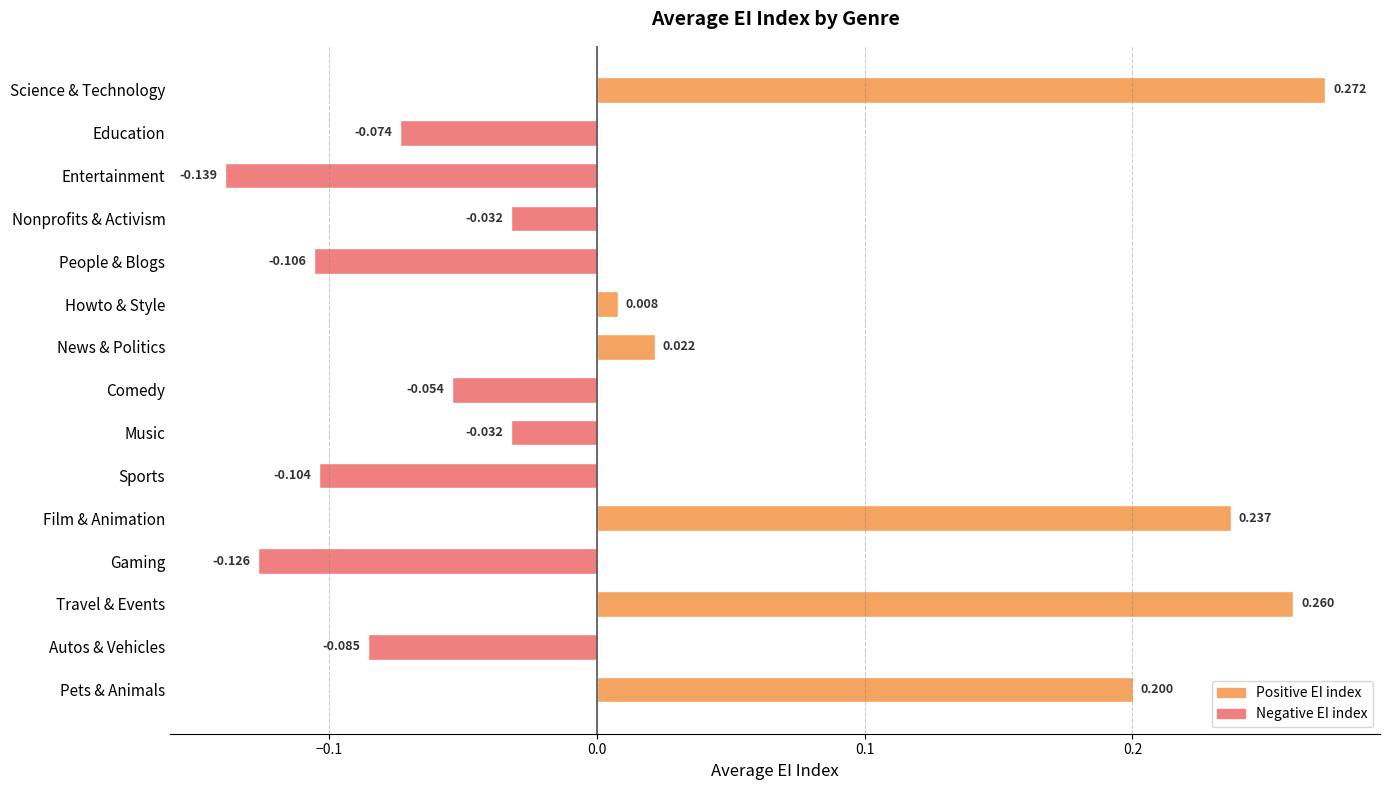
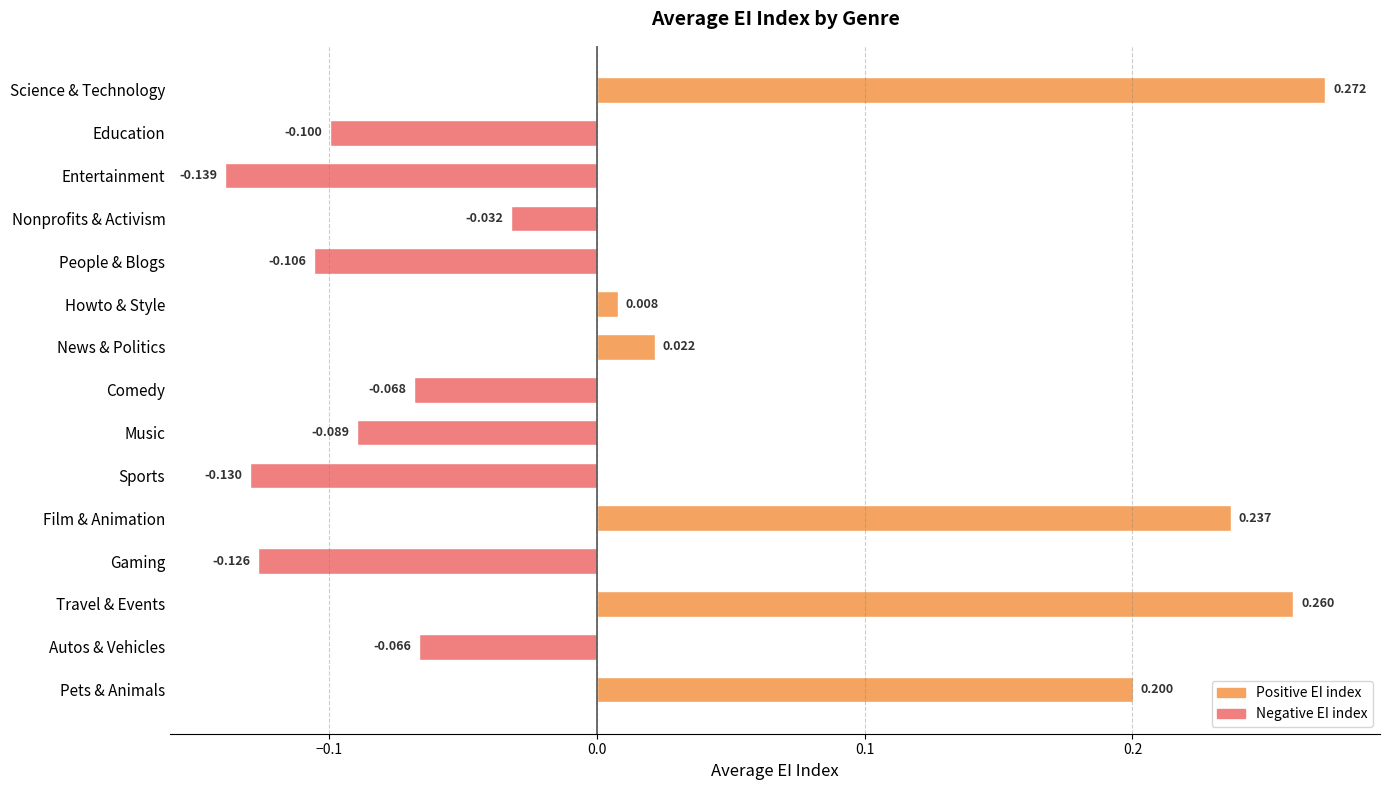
Education: -0.074 -> -0.100
Comedy: -0.054 -> -0.068
Music: -0.032 -> -0.089
Sports: -0.104 -> -0.130
Autos & Vehicles: -0.085 -> -0.066
